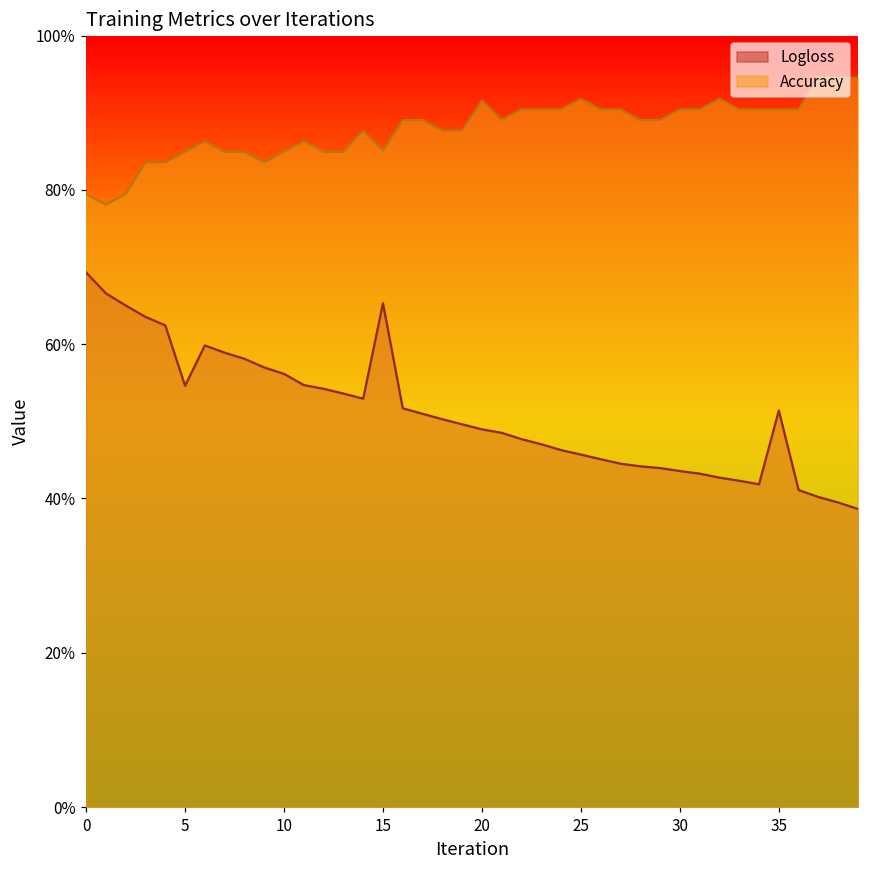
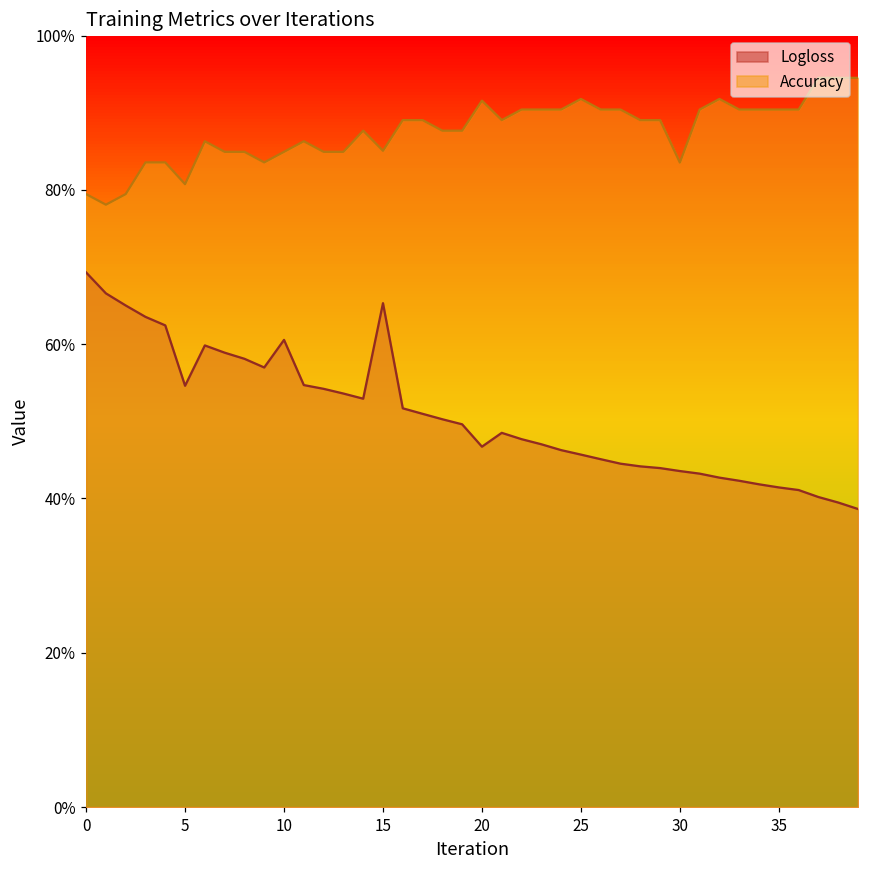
Accuracy, 5: 85% -> 81%
Logloss, 10: 56% -> 61%
Logloss, 20: 49% -> 47%
Accuracy, 30: 90% -> 84%
Logloss, 35: 51% -> 41%
